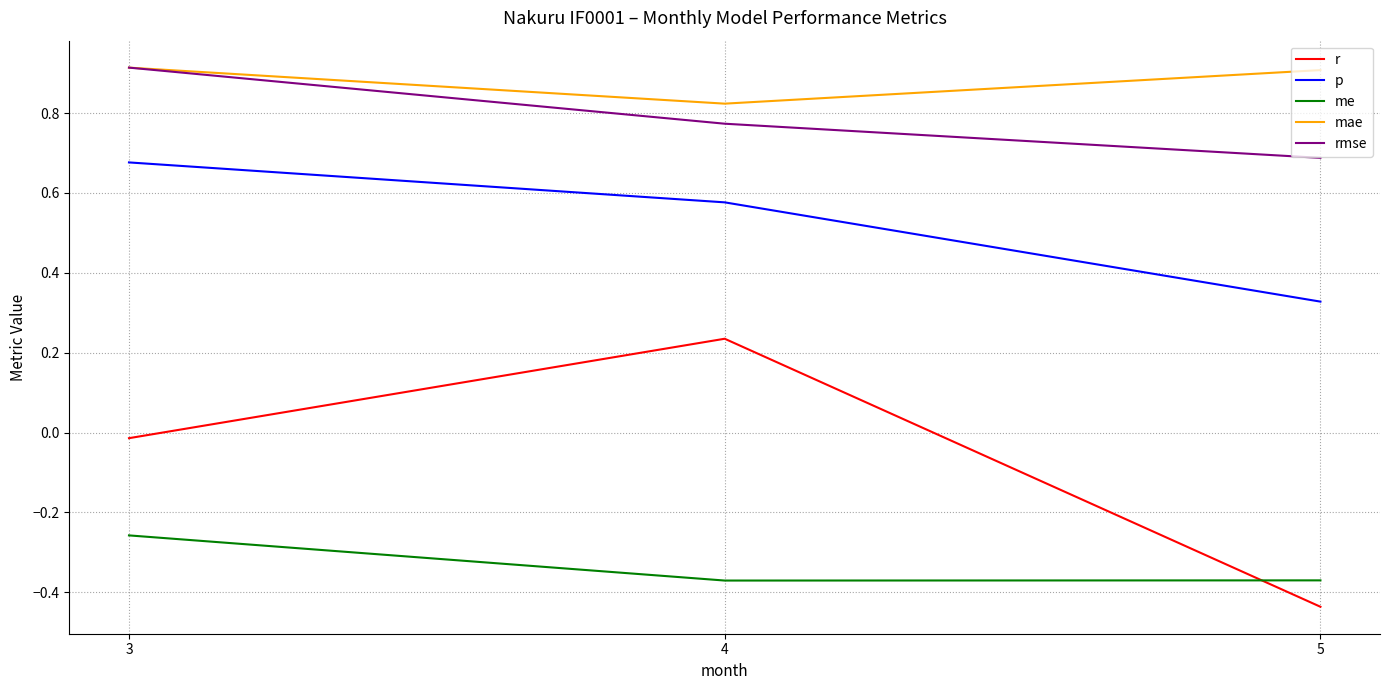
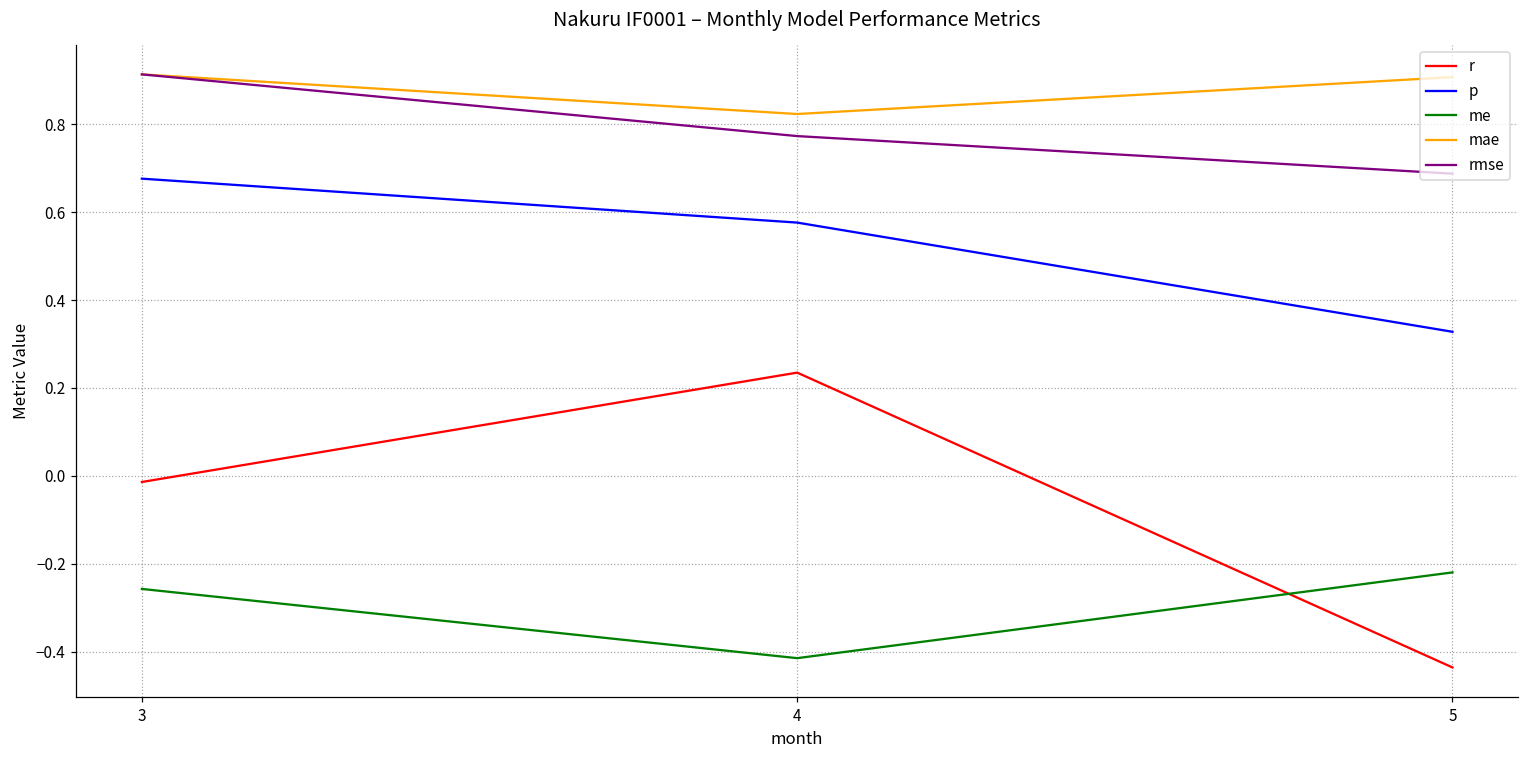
me, 4: -0.37 -> -0.42
me, 5: -0.37 -> -0.22
